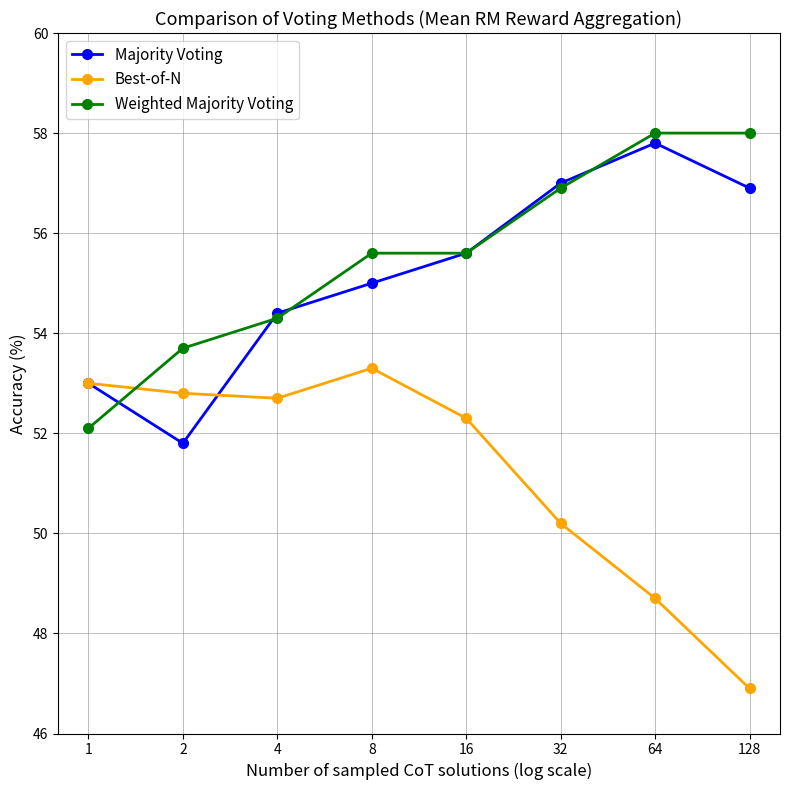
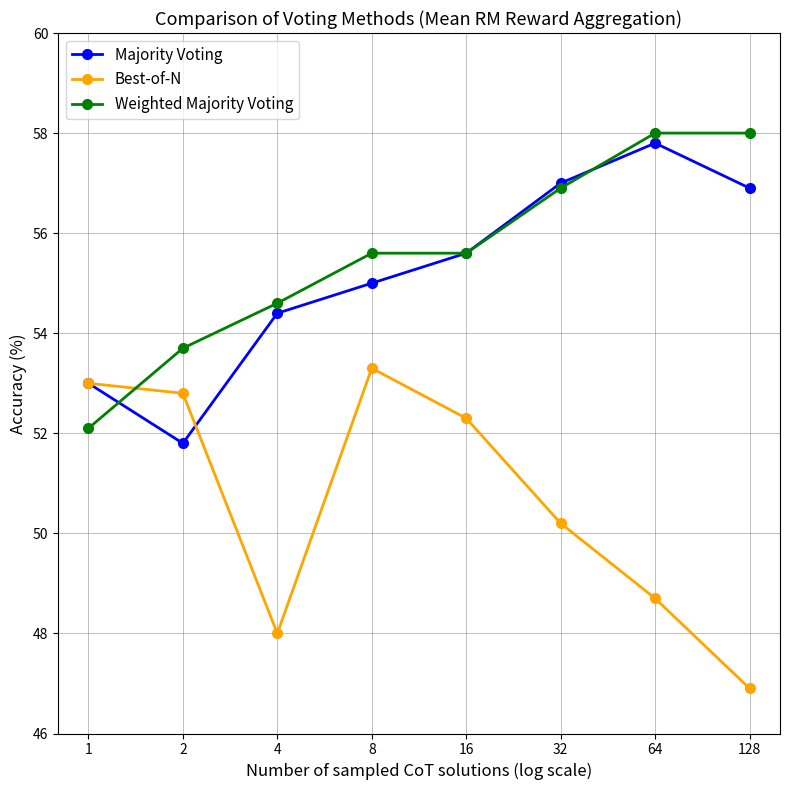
Best-of-N, 4: 52.7 -> 48.0
Weighted Majority Voting, 4: 54.3 -> 54.6
